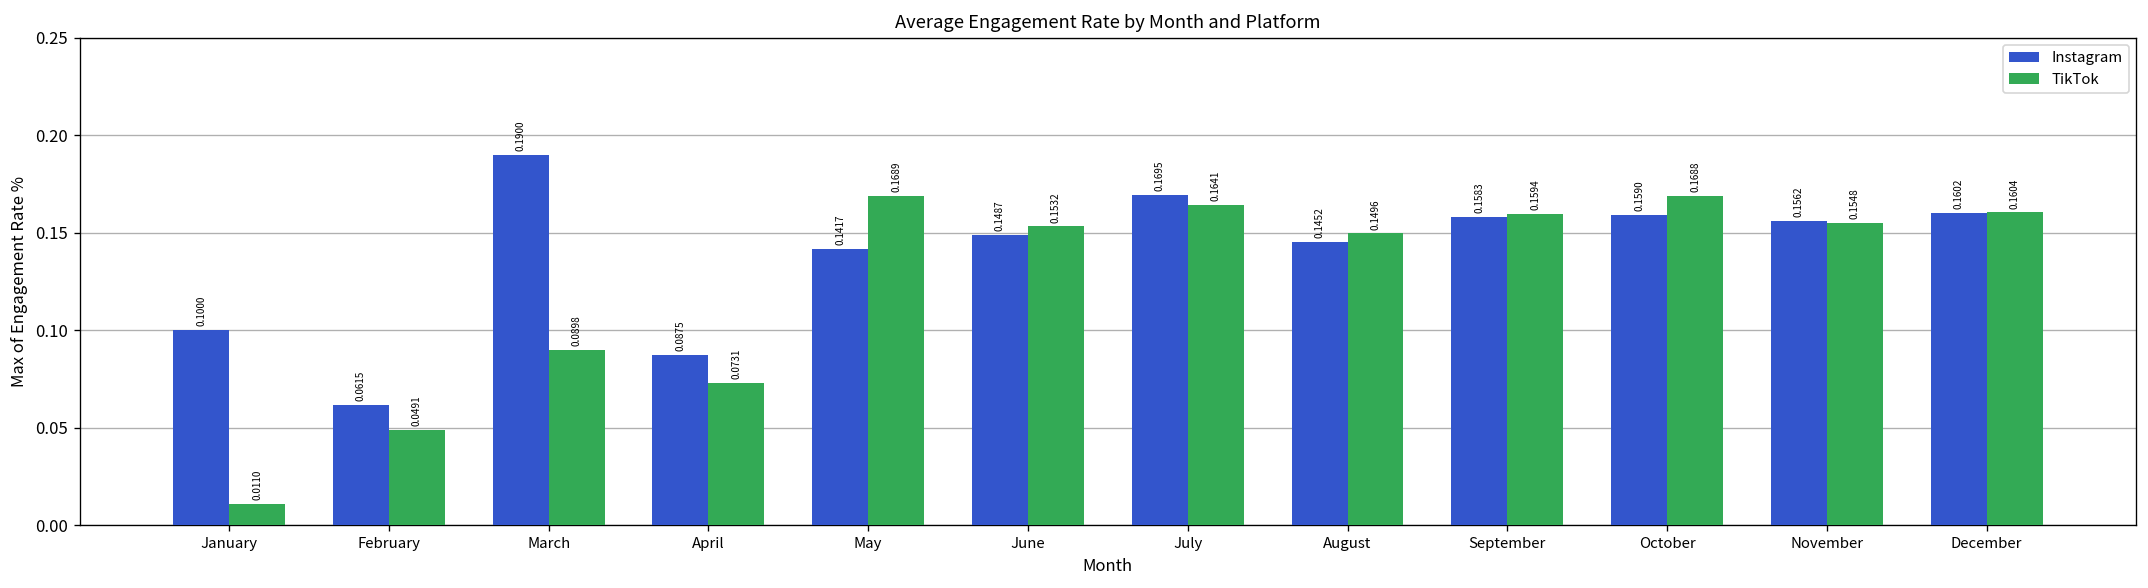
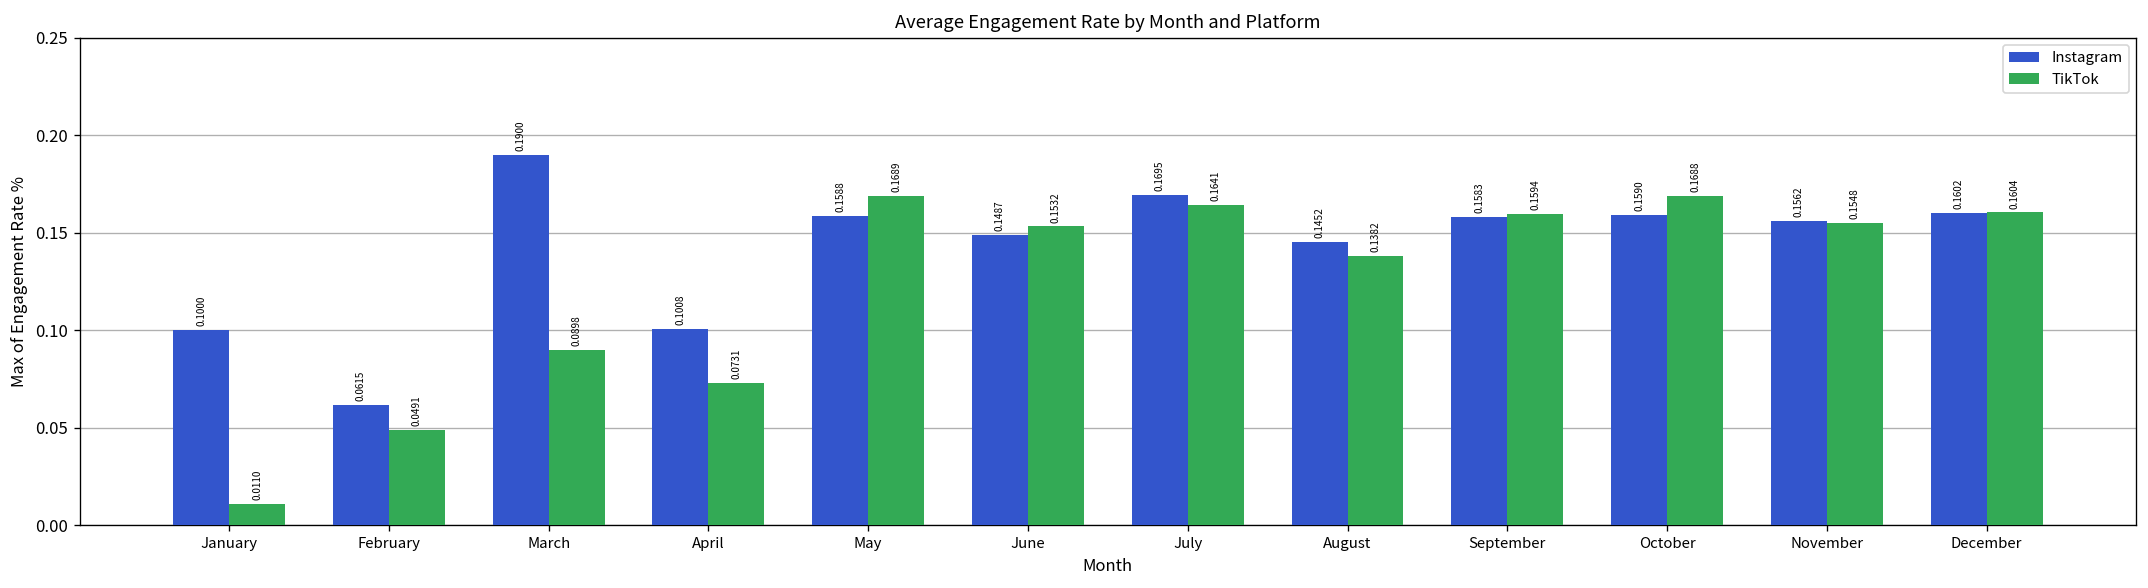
Instagram, April: 0.0875 -> 0.1008
Instagram, May: 0.1417 -> 0.1588
TikTok, August: 0.1496 -> 0.1382
